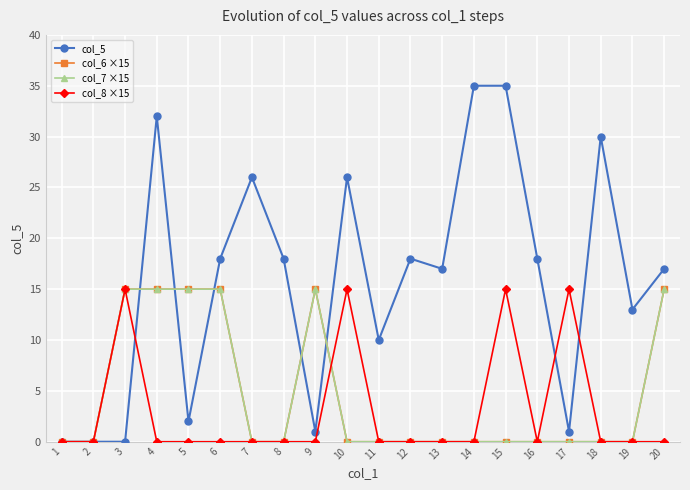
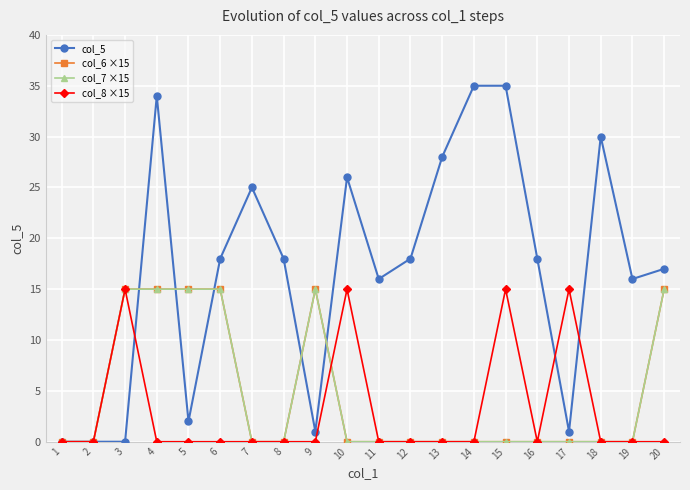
col_5, 4: 32 -> 34
col_5, 7: 26 -> 25
col_5, 11: 10 -> 16
col_5, 13: 17 -> 28
col_5, 19: 13 -> 16
